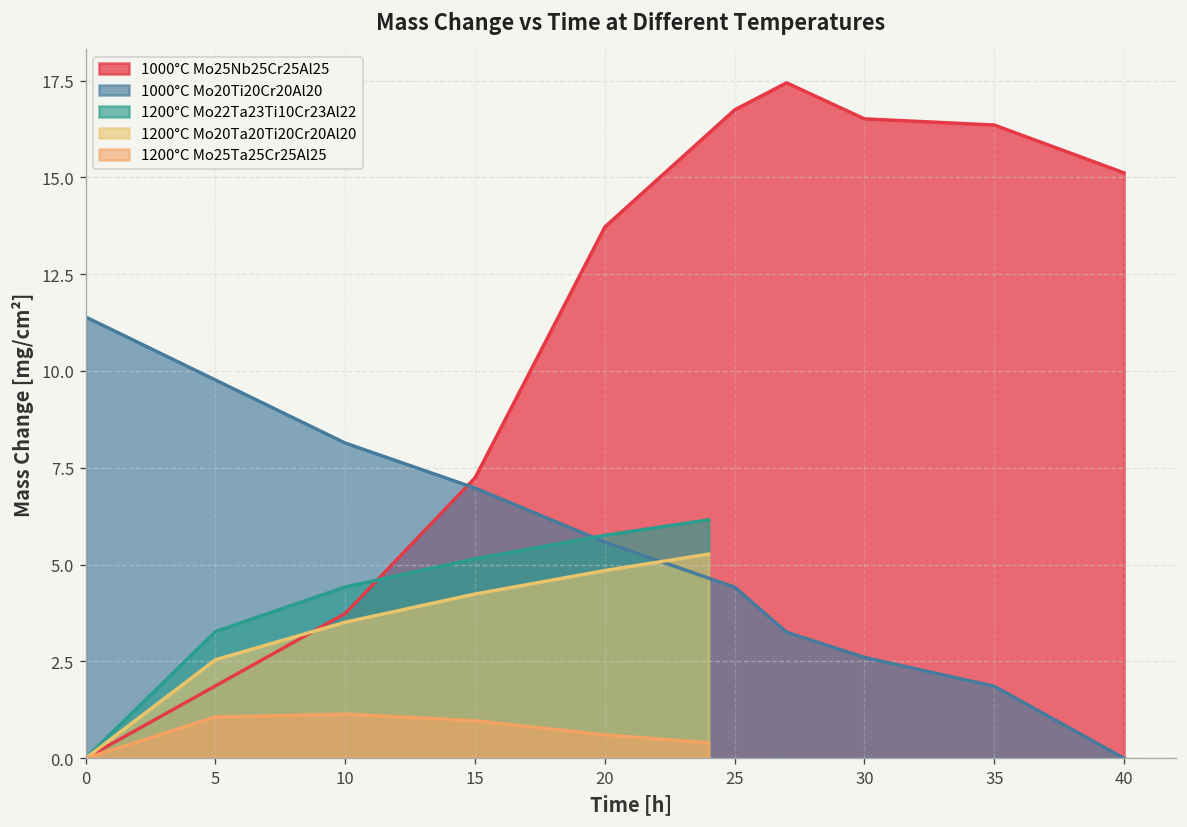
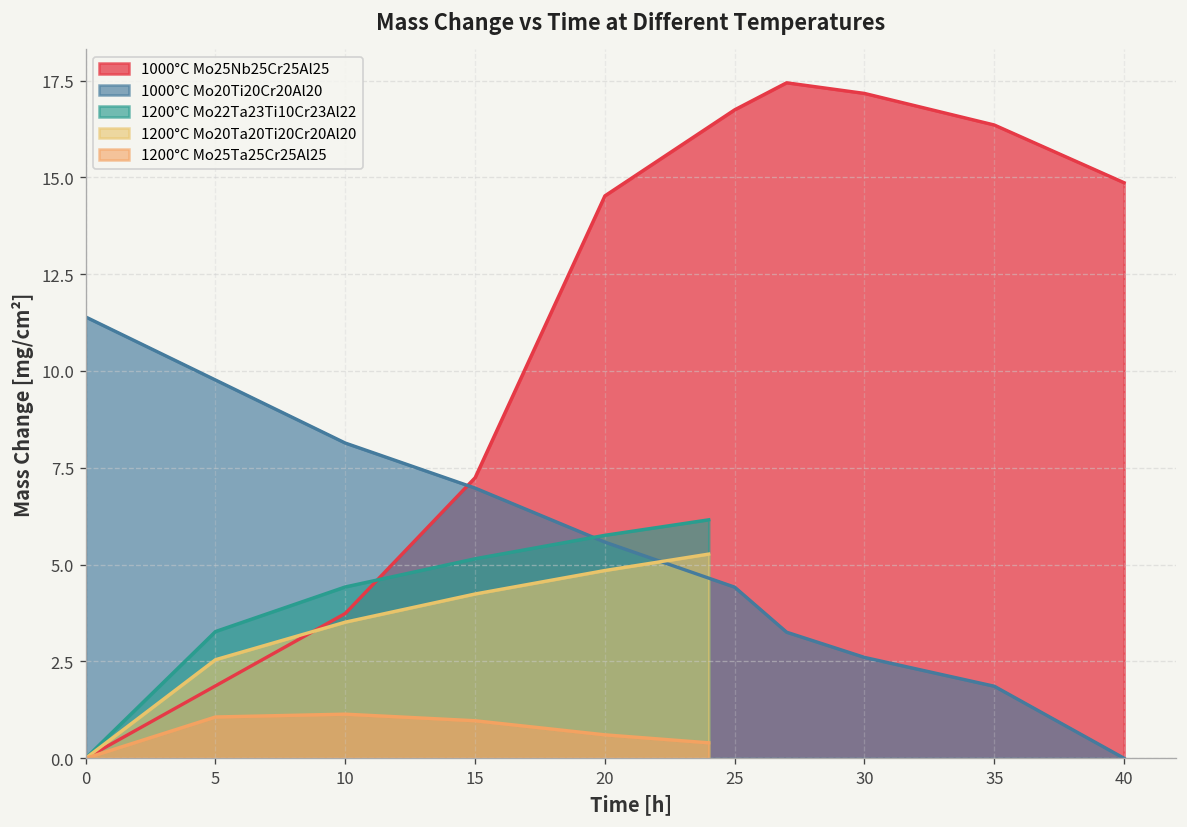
1000°C Mo25Nb25Cr25Al25, 20: 13.7 -> 14.5
1000°C Mo25Nb25Cr25Al25, 30: 16.5 -> 17.2
1000°C Mo25Nb25Cr25Al25, 40: 15.1 -> 14.9
